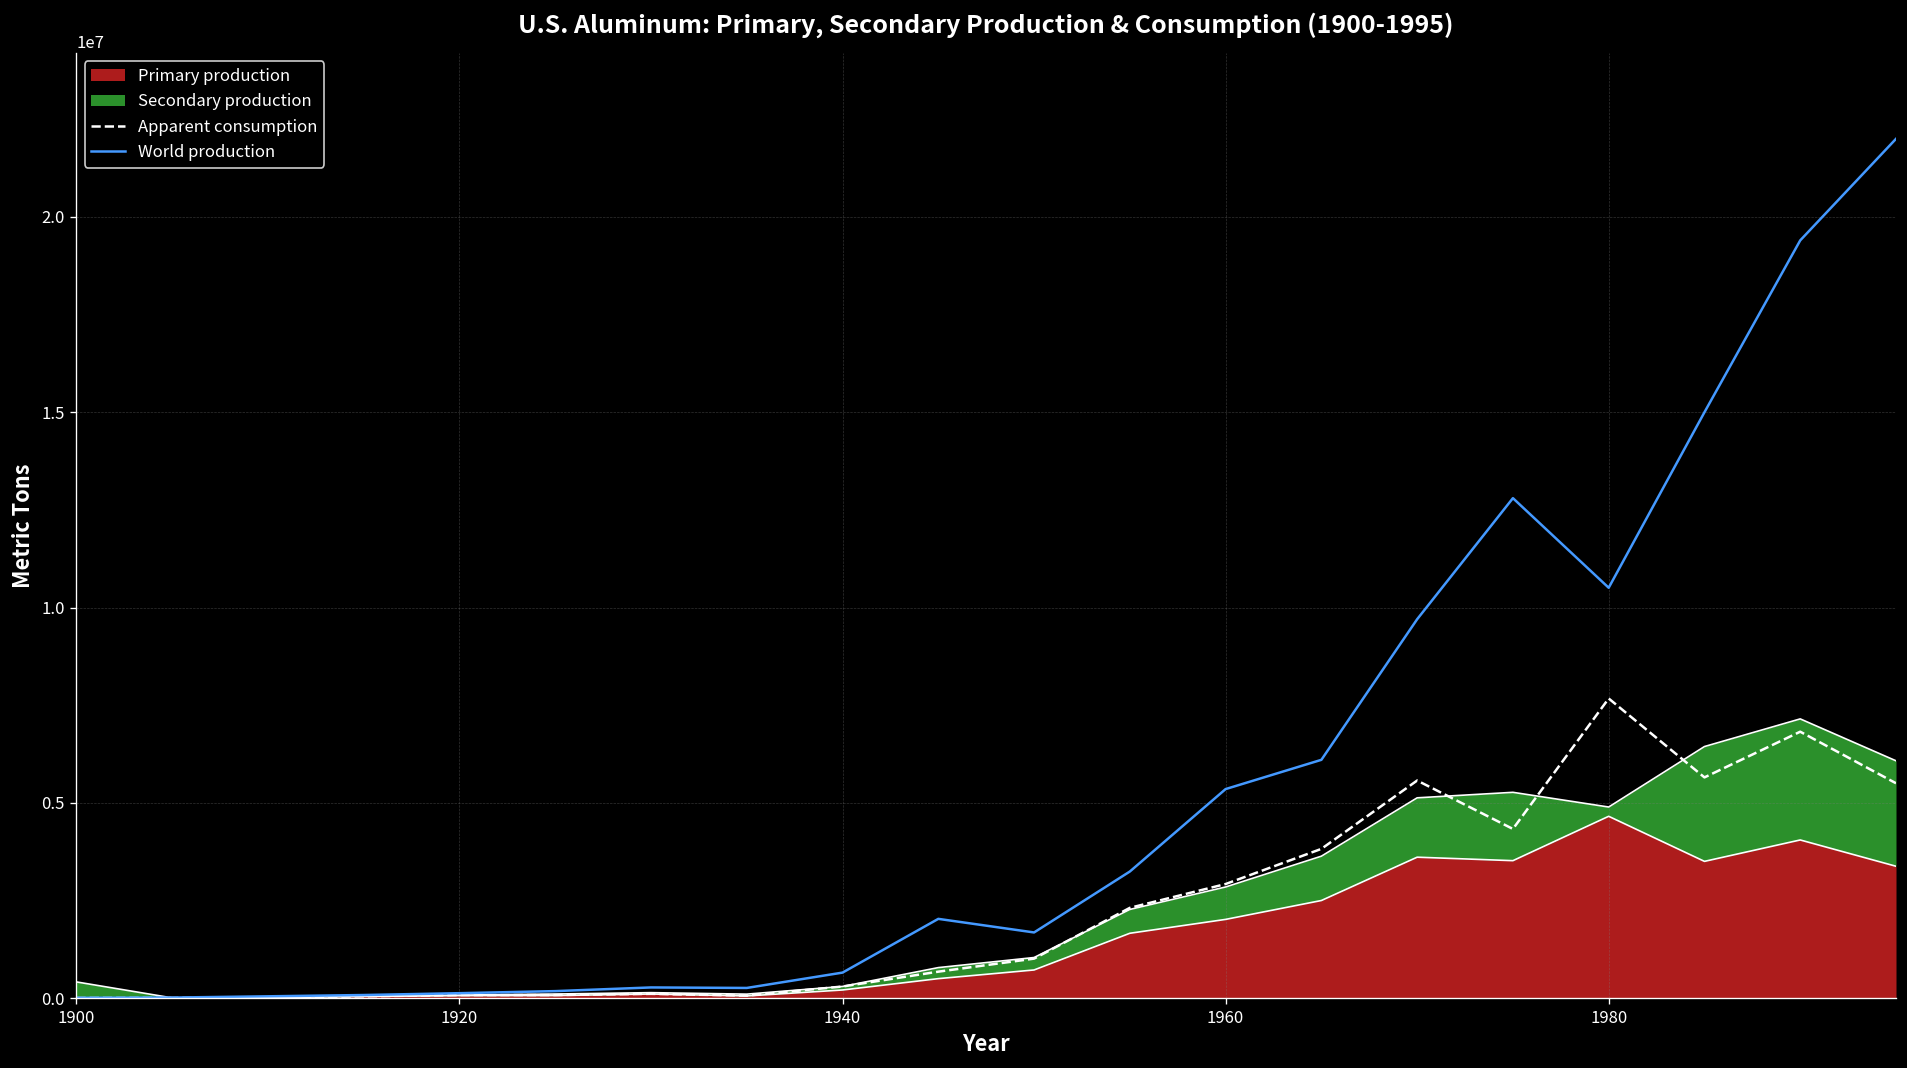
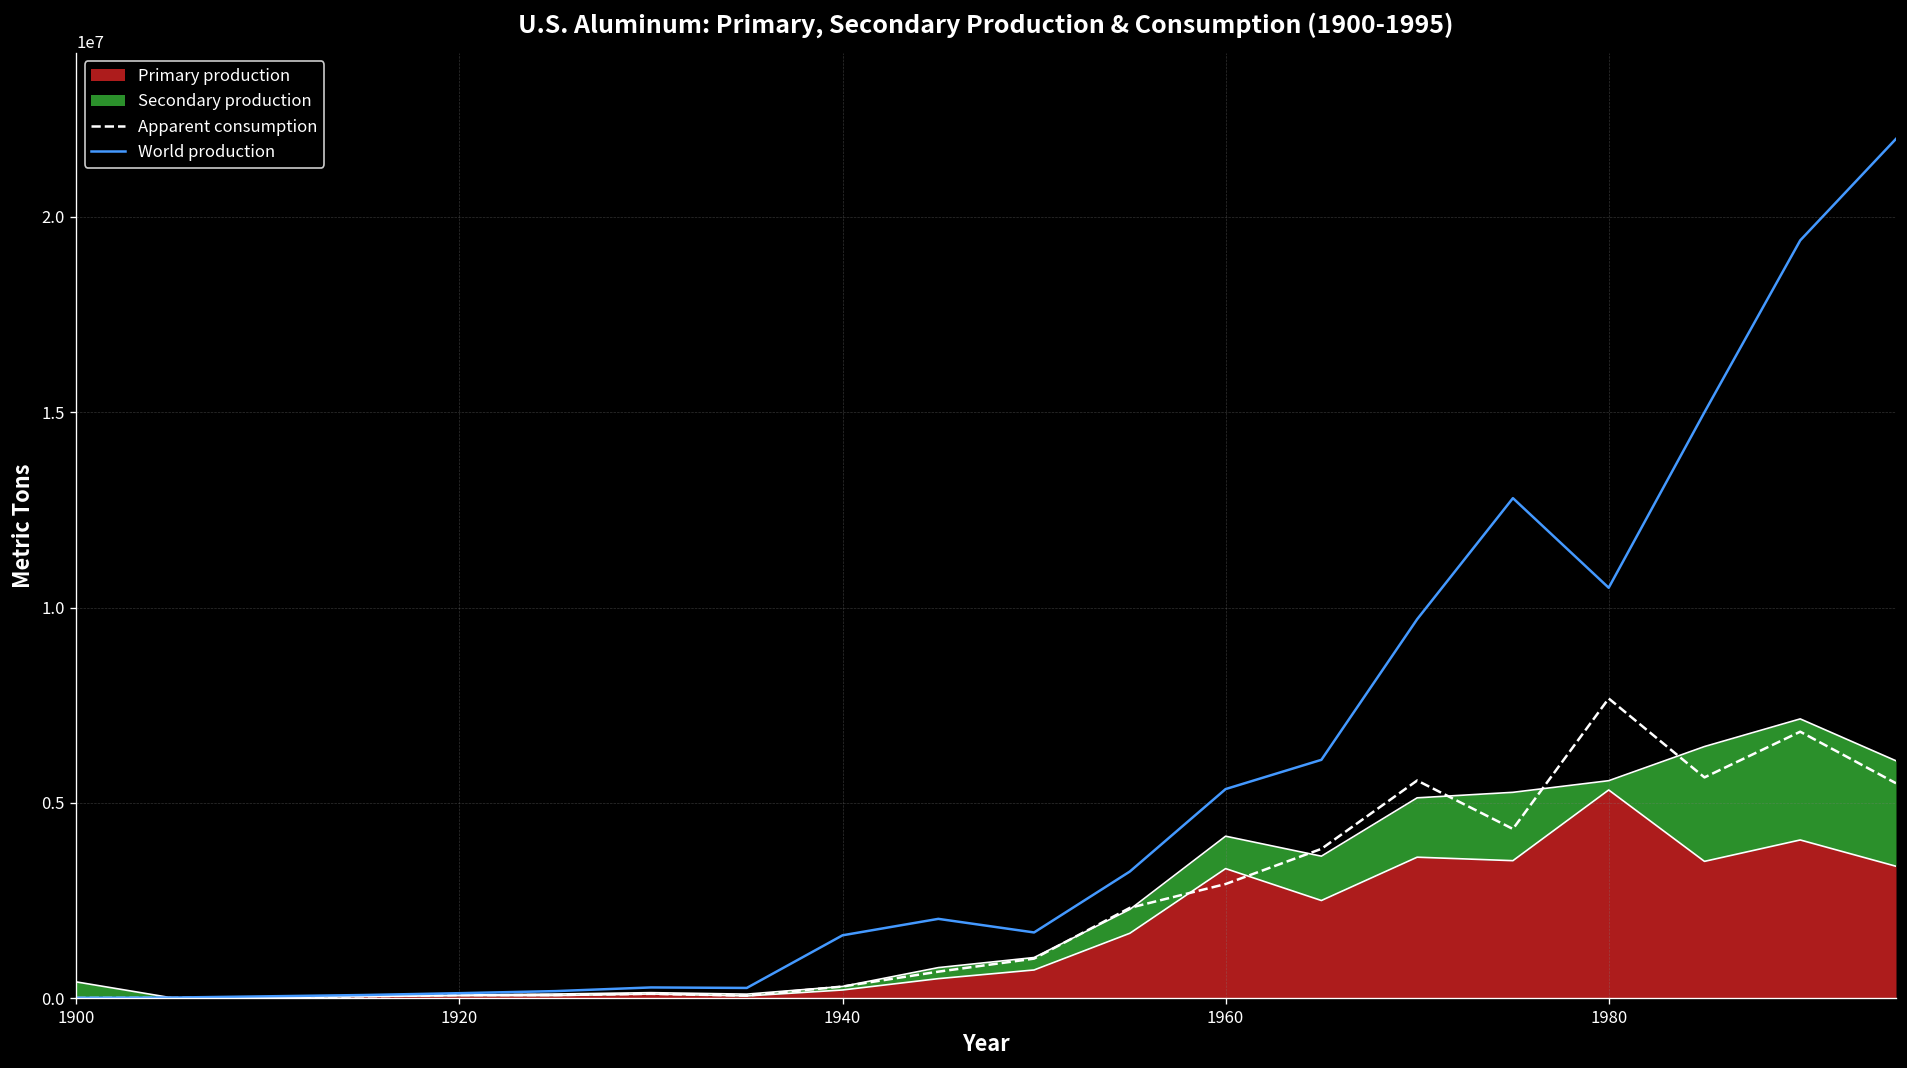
World production, 1940: 700000 -> 1600000
Primary production, 1960: 2000000 -> 3300000
Primary production, 1980: 4700000 -> 5300000
